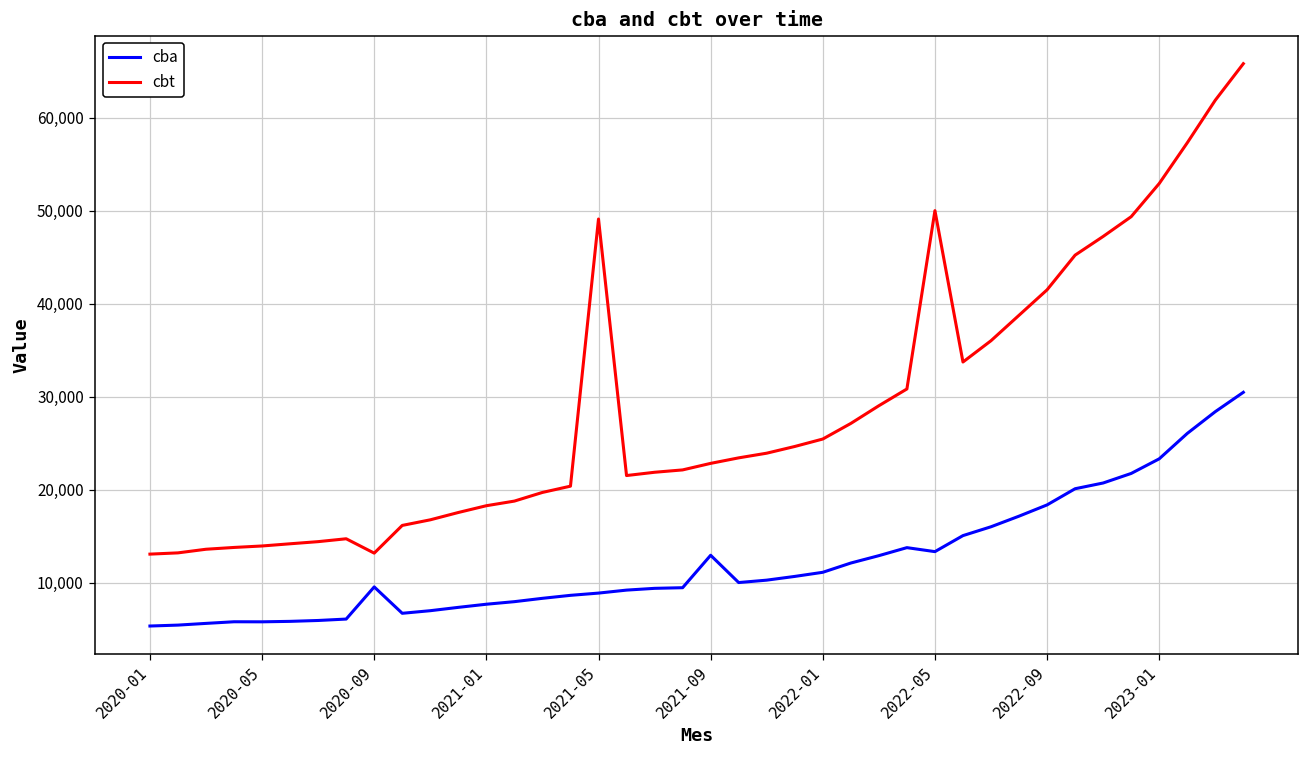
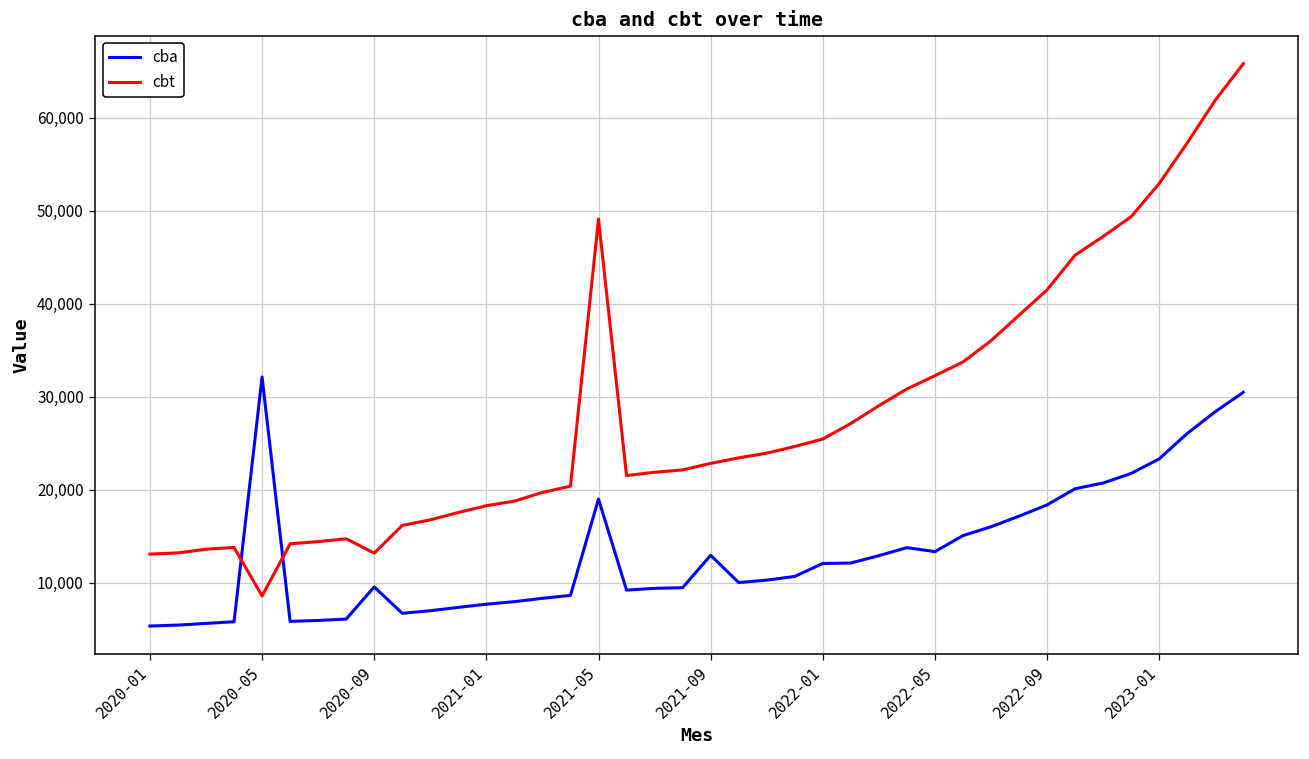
cba, 2020-05: 6,000 -> 32,000
cbt, 2020-05: 14,000 -> 9,000
cba, 2021-05: 9,000 -> 19,000
cba, 2022-01: 11,000 -> 12,000
cbt, 2022-05: 50,000 -> 32,000
